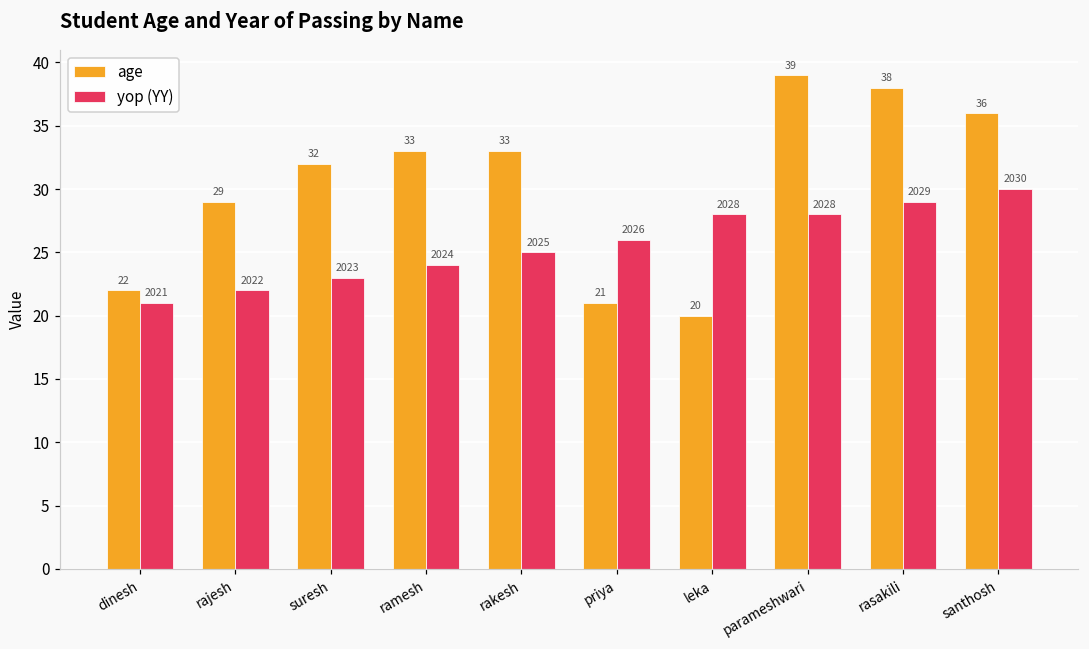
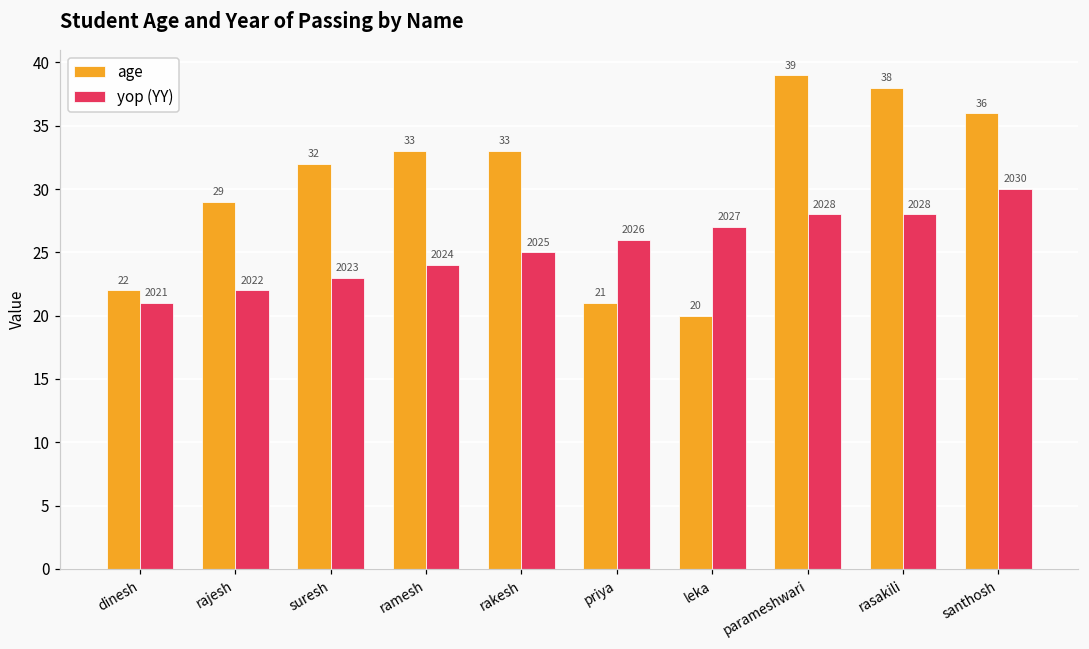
yop (YY), leka: 2028 -> 2027
yop (YY), rasakili: 2029 -> 2028
